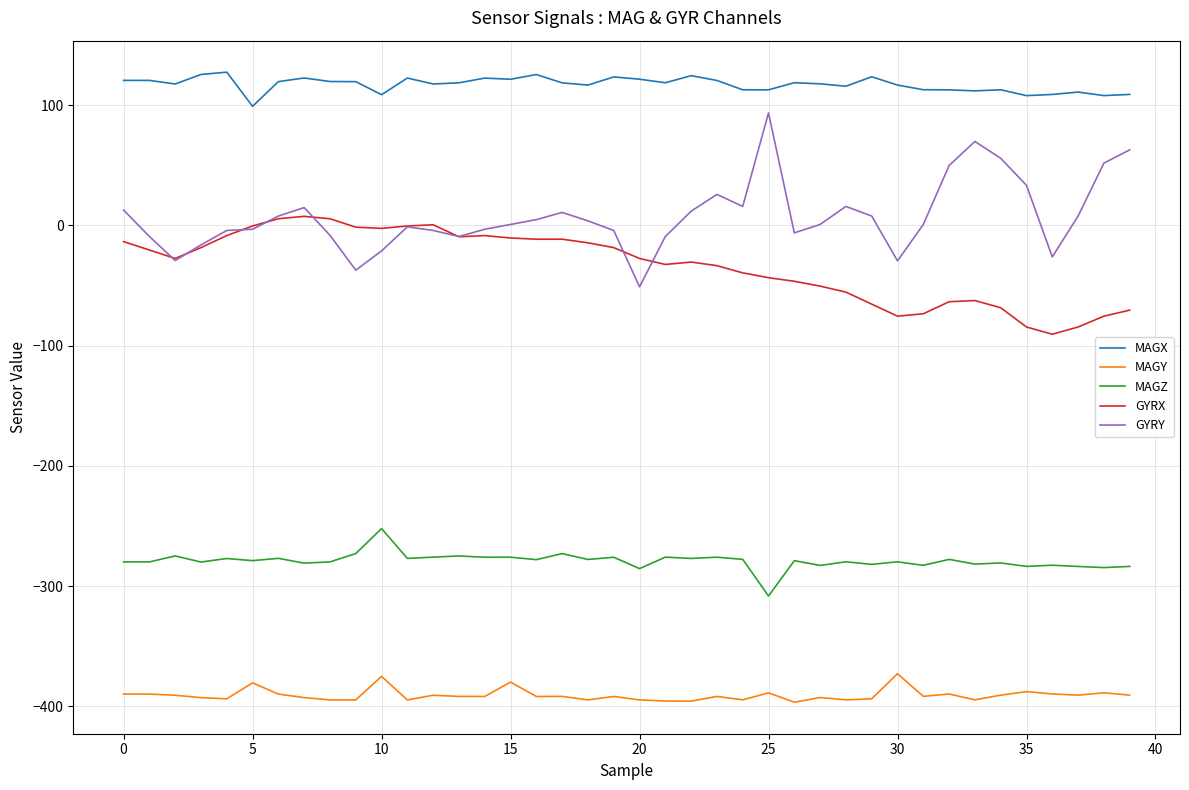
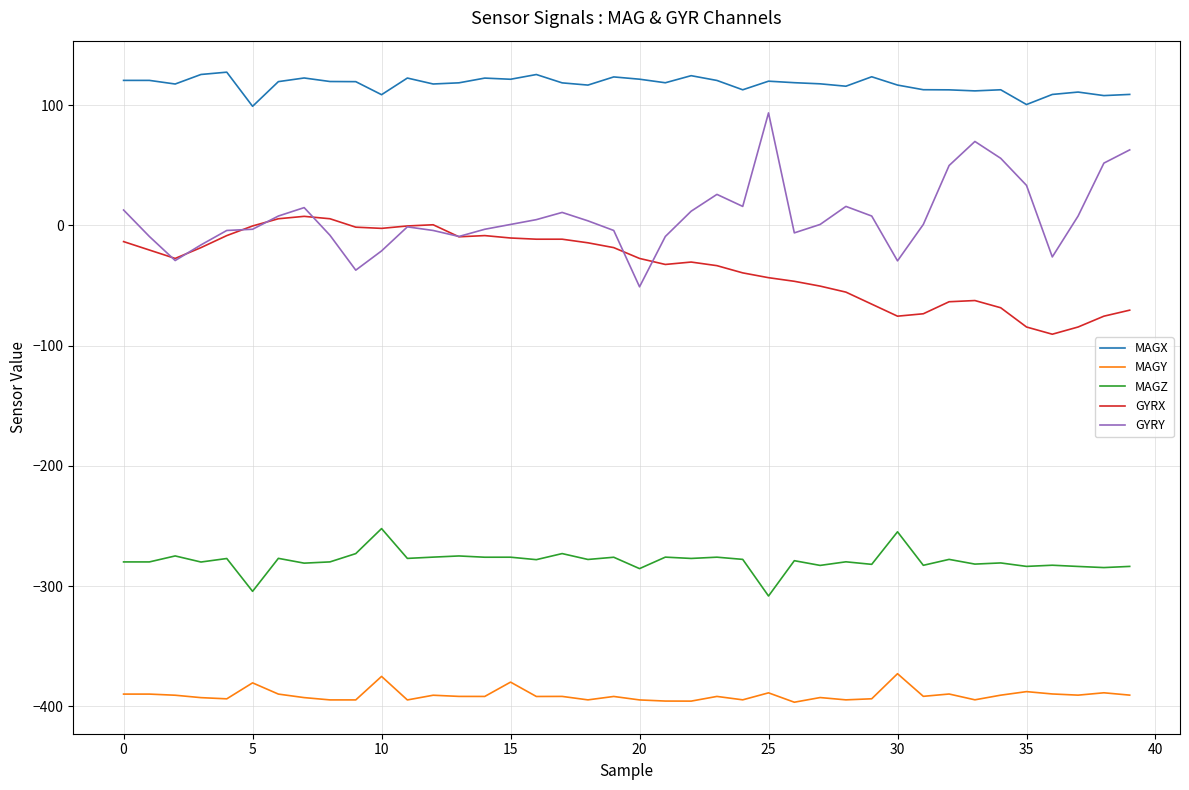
MAGZ, 5: -279 -> -304
MAGX, 25: 113 -> 120
MAGZ, 30: -280 -> -255
MAGX, 35: 108 -> 100
